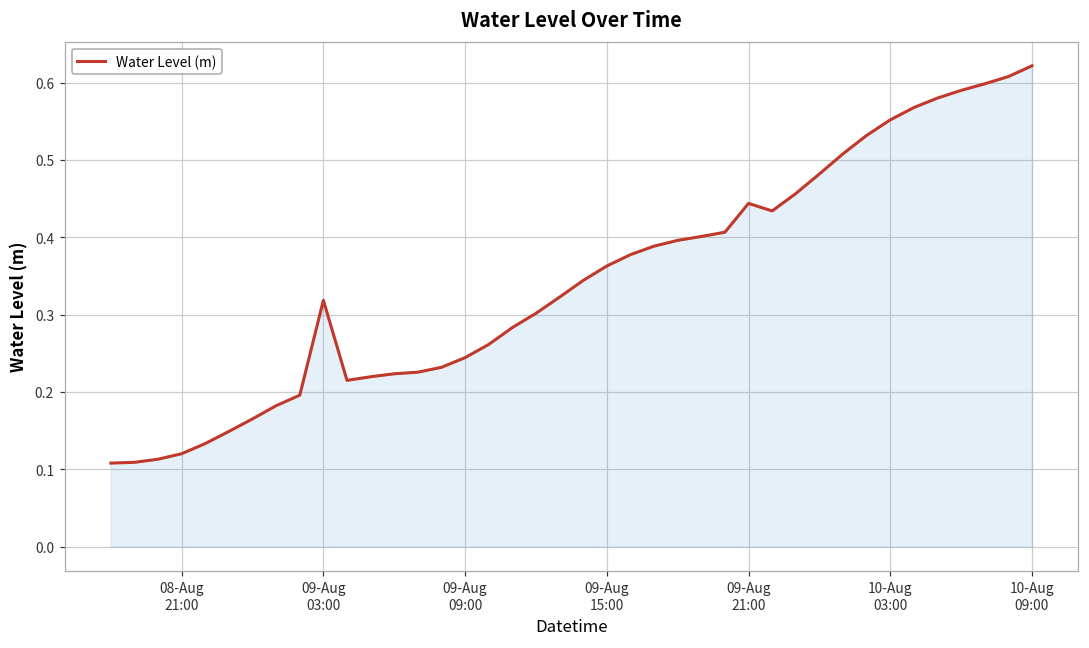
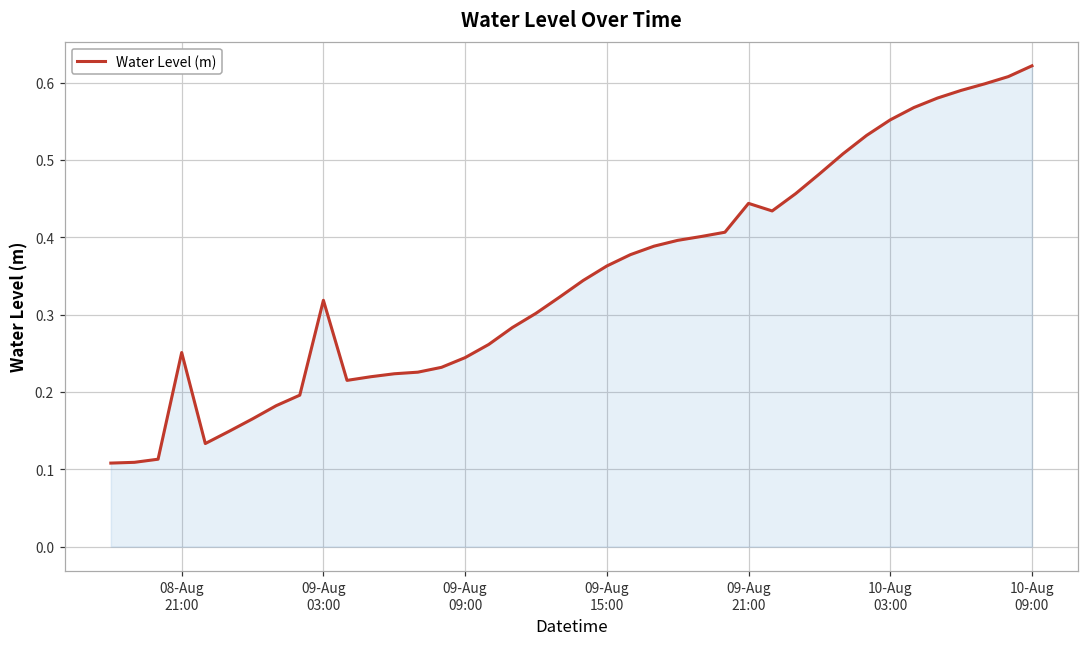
08-Aug 21:00: 0.12 -> 0.25
